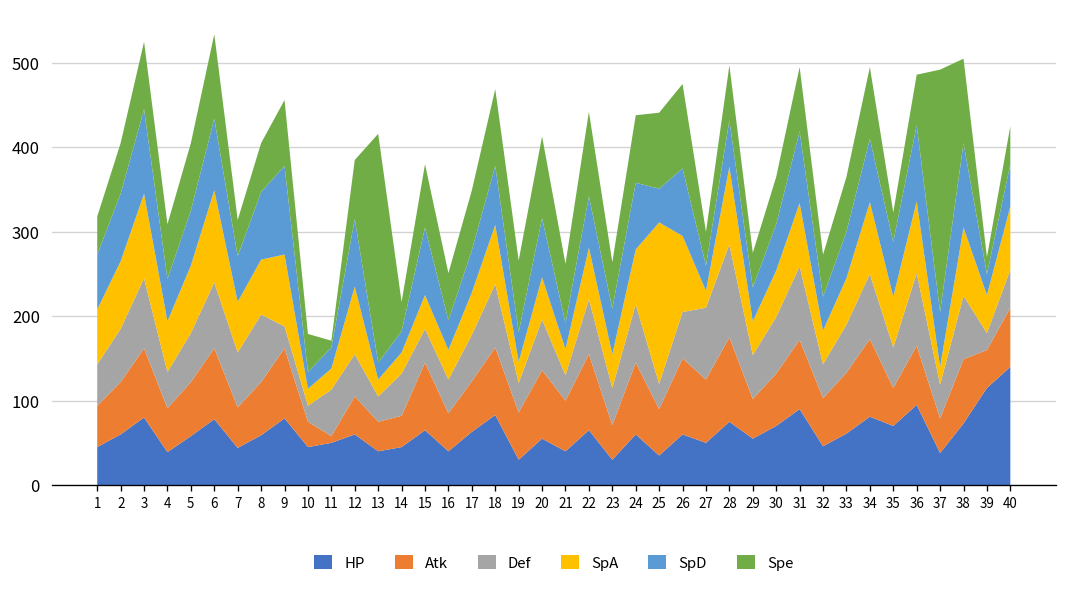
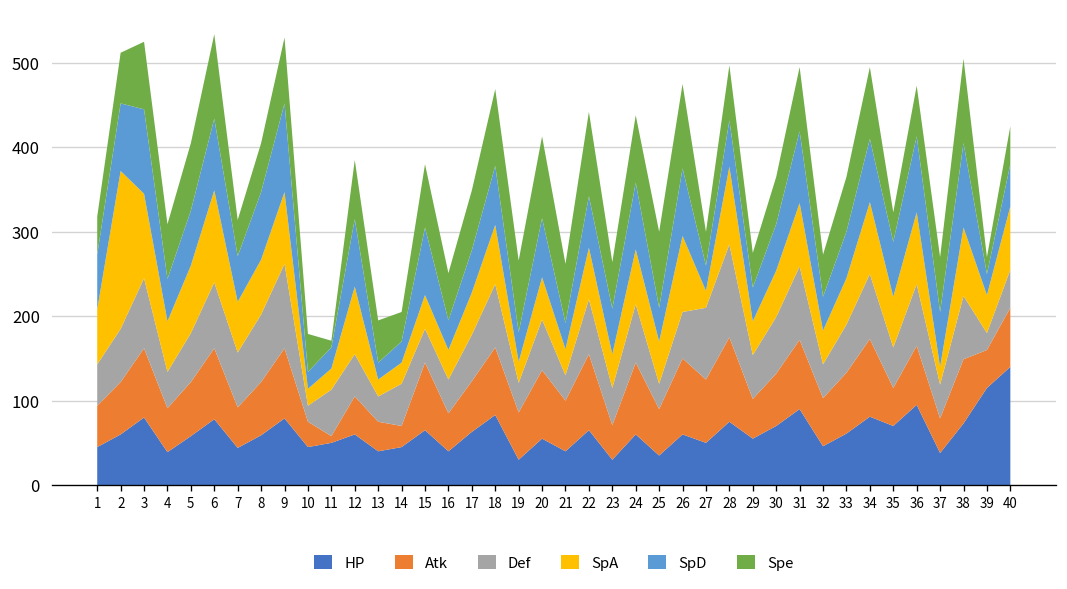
SpA, 2: 80 -> 190
Def, 9: 30 -> 100
Spe, 13: 270 -> 50
Atk, 14: 40 -> 30
SpA, 25: 190 -> 50
Def, 36: 90 -> 70
Spe, 37: 290 -> 70
